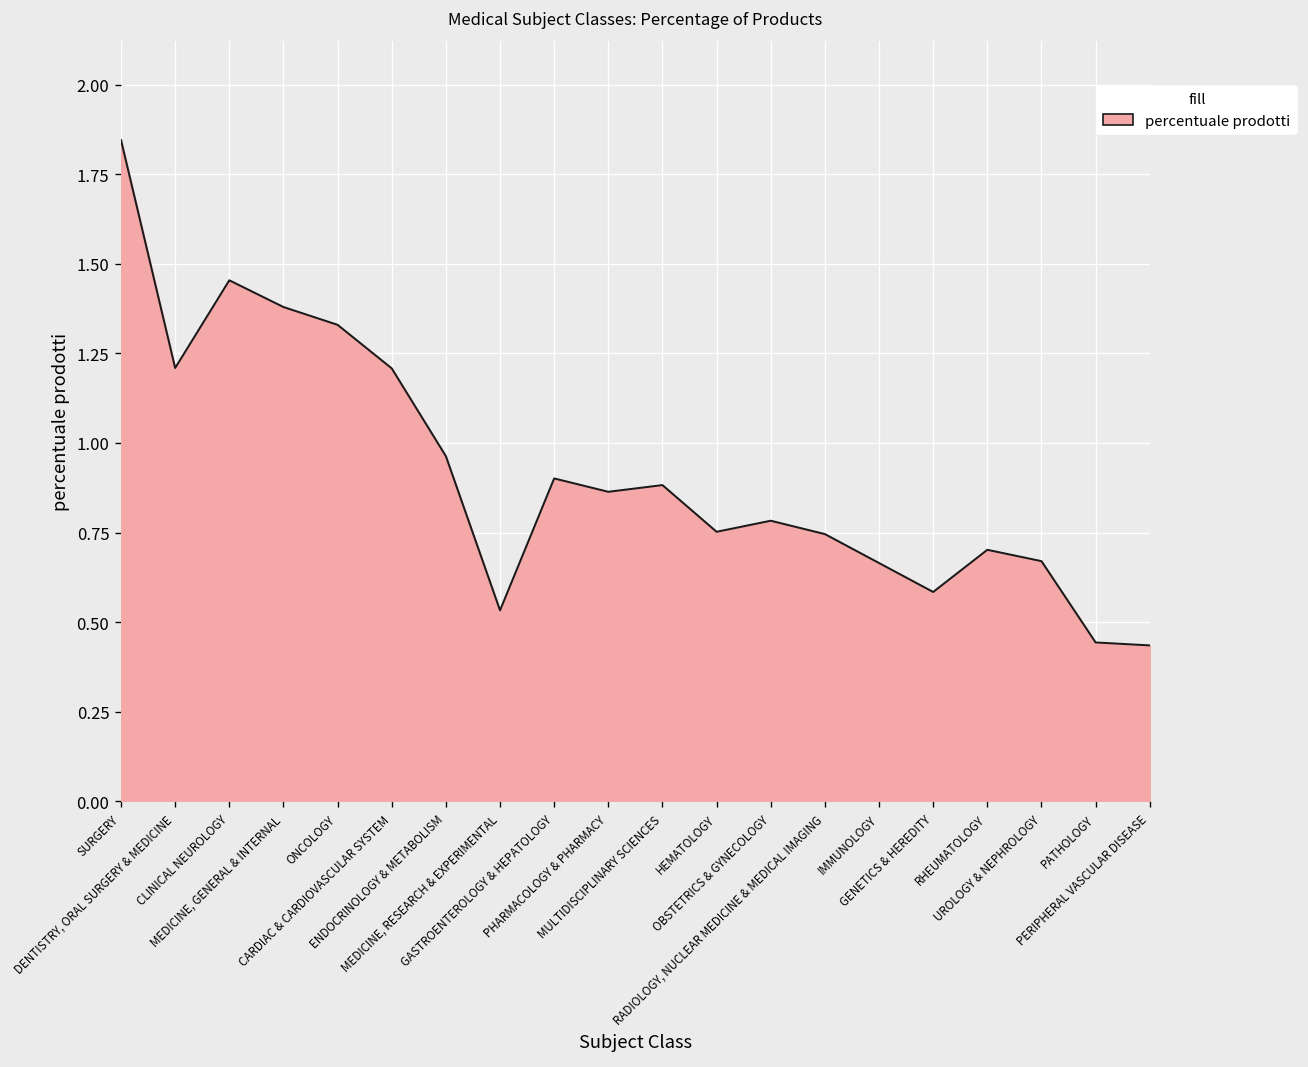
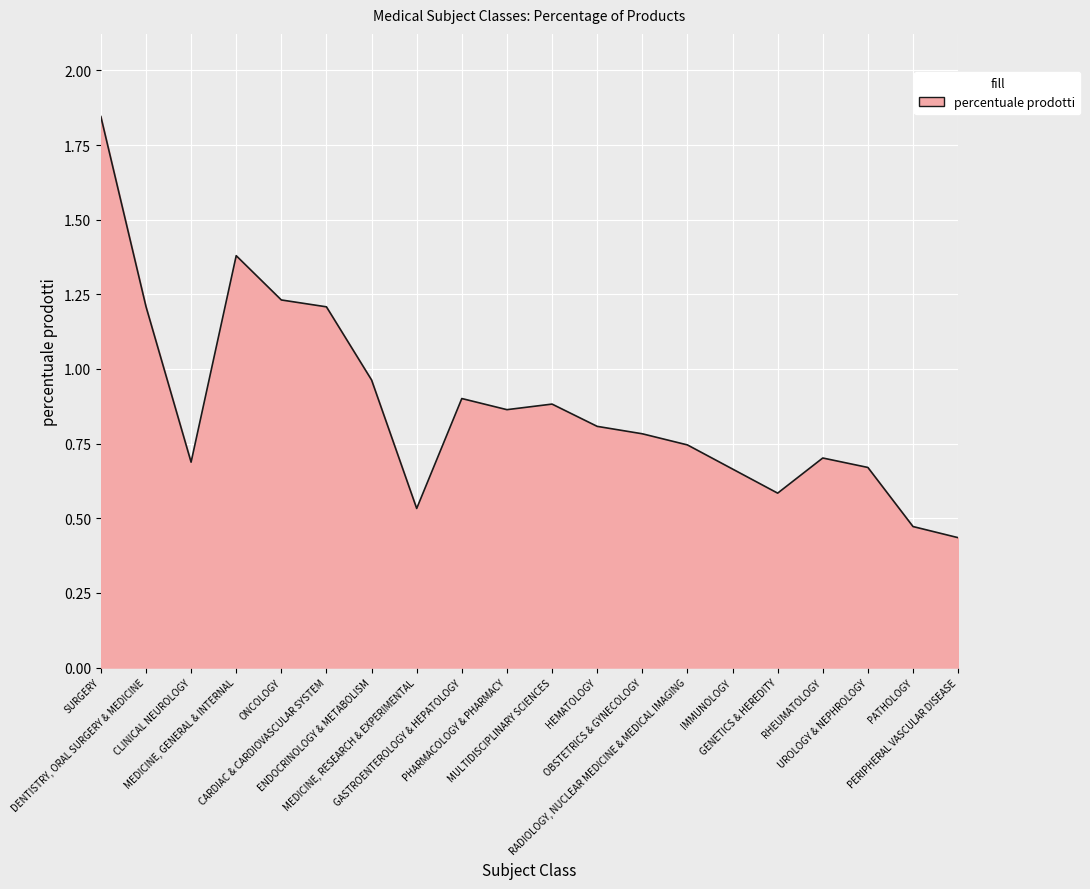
CLINICAL NEUROLOGY: 1.45 -> 0.69
ONCOLOGY: 1.33 -> 1.23
HEMATOLOGY: 0.75 -> 0.81
PATHOLOGY: 0.44 -> 0.47
